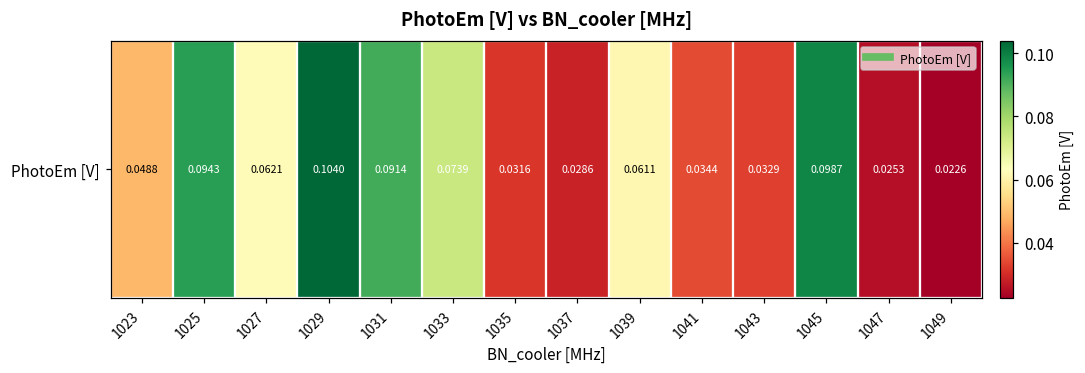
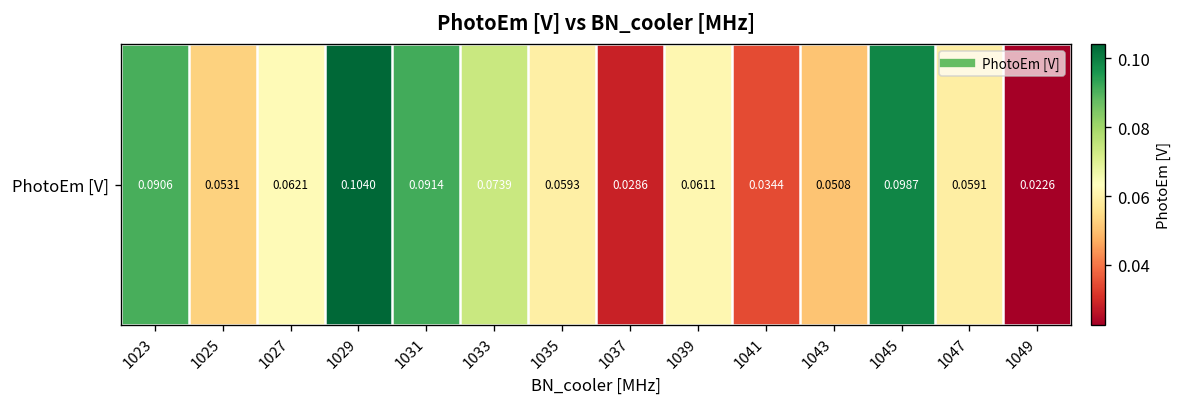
PhotoEm [V], 1023: 0.0488 -> 0.0906
PhotoEm [V], 1025: 0.0943 -> 0.0531
PhotoEm [V], 1035: 0.0316 -> 0.0593
PhotoEm [V], 1043: 0.0329 -> 0.0508
PhotoEm [V], 1047: 0.0253 -> 0.0591
